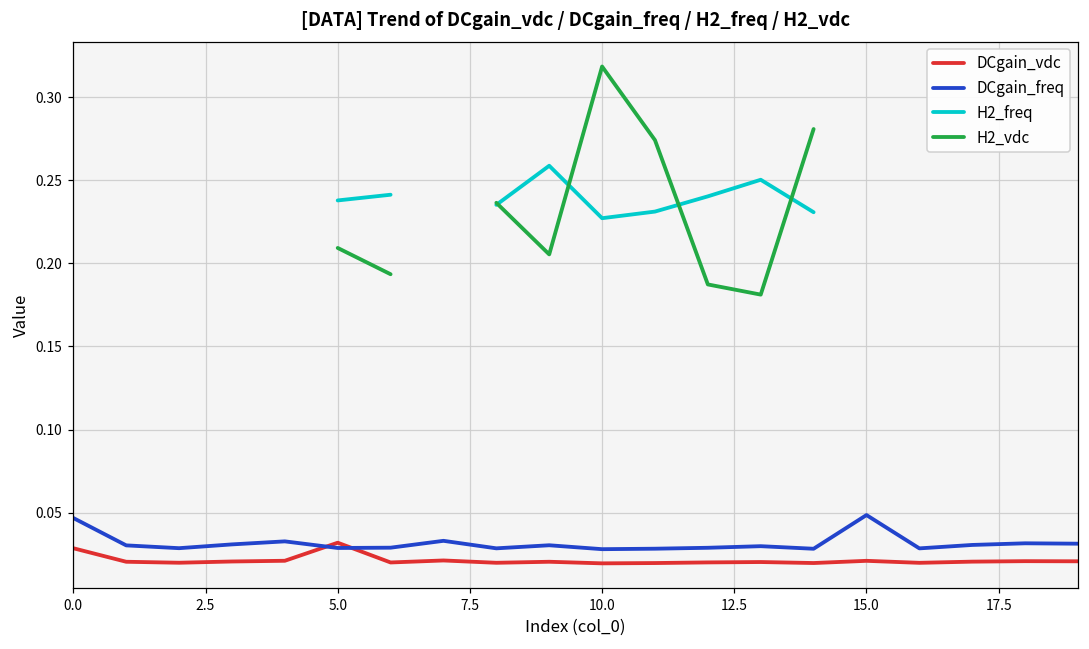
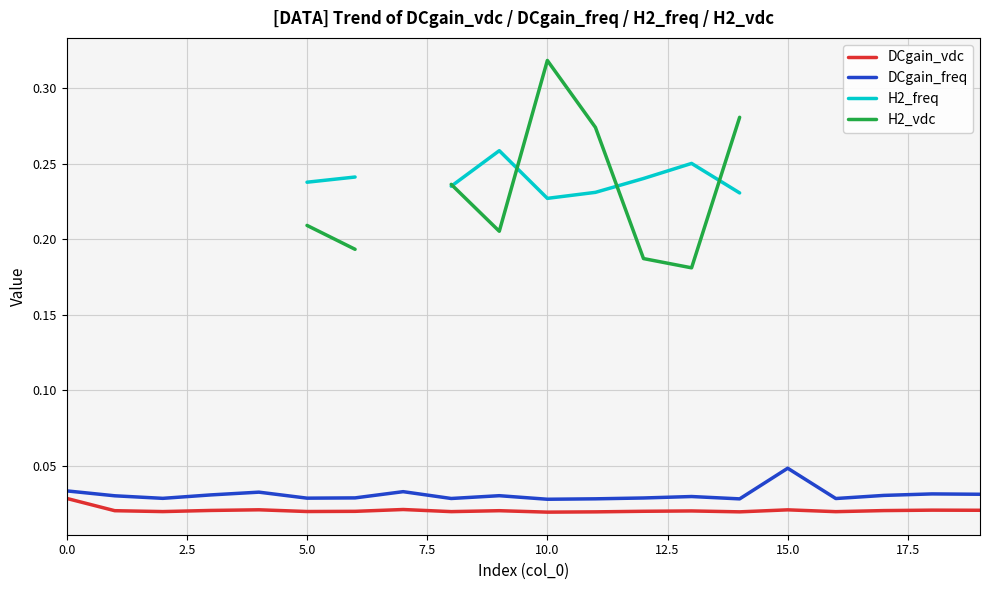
DCgain_freq, 0.0: 0.047 -> 0.034
DCgain_vdc, 5.0: 0.032 -> 0.020
